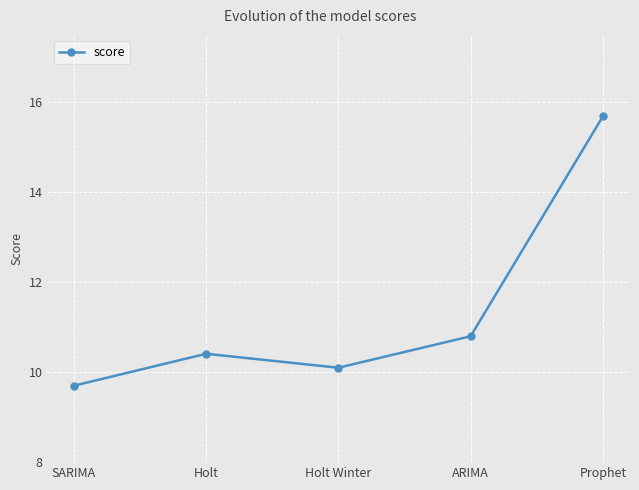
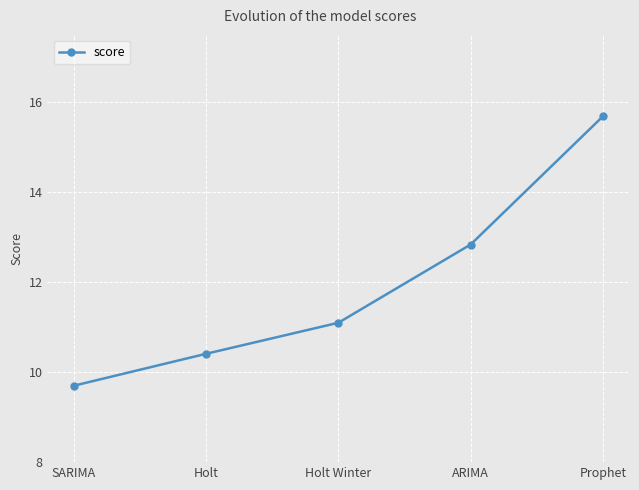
Holt Winter: 10.1 -> 11.1
ARIMA: 10.8 -> 12.8
